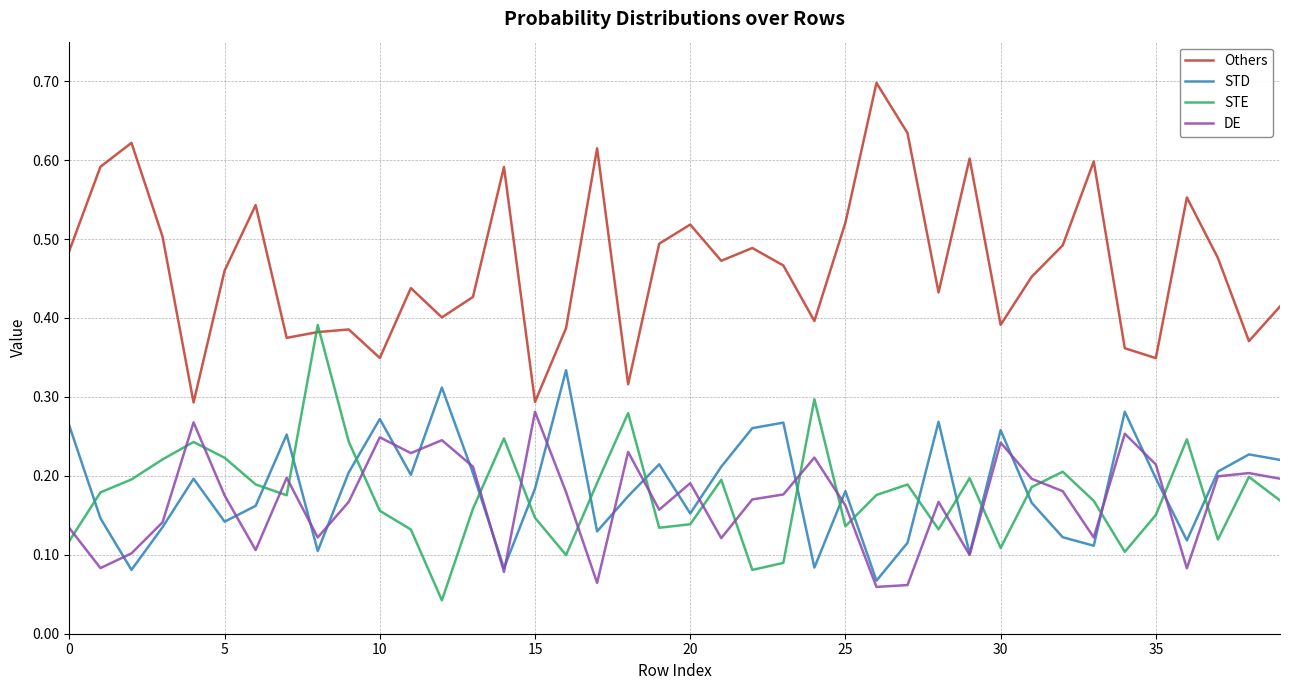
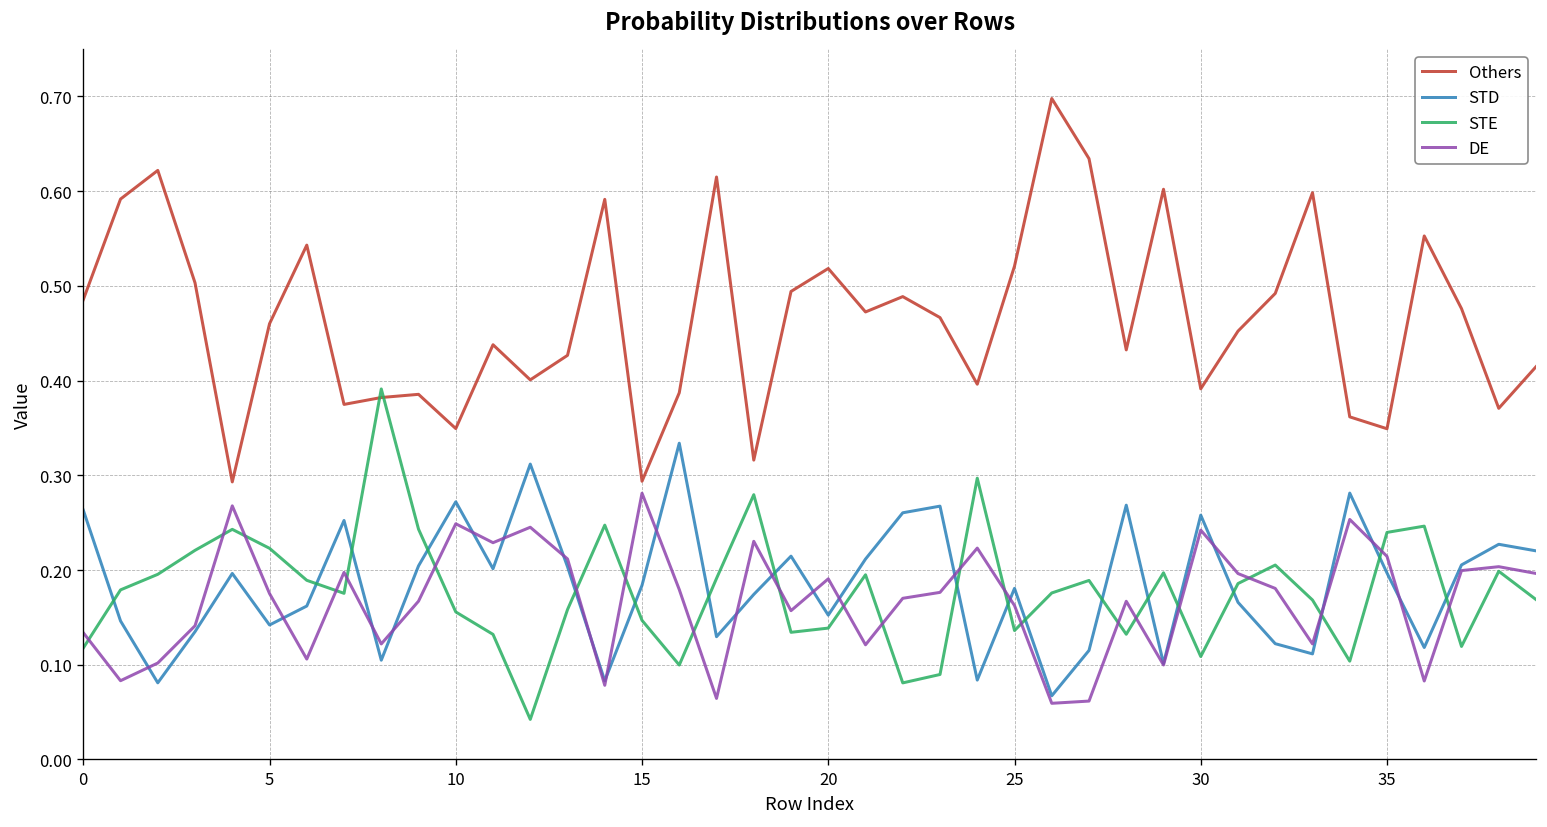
STE, 35: 0.15 -> 0.24
